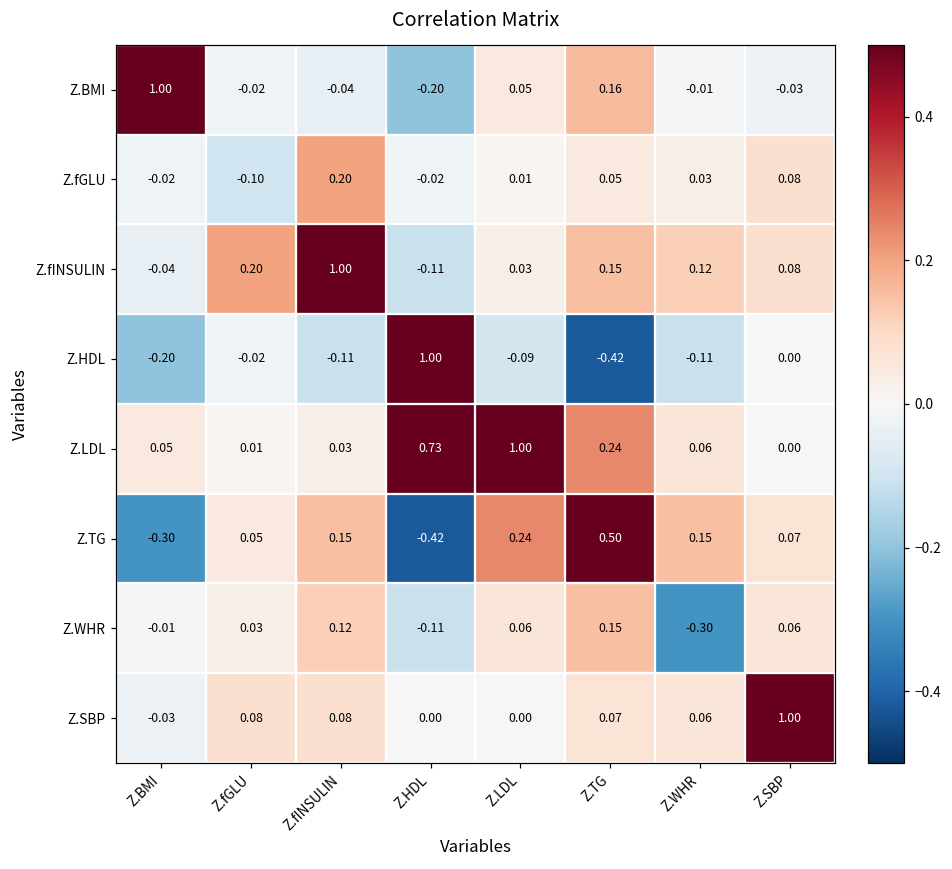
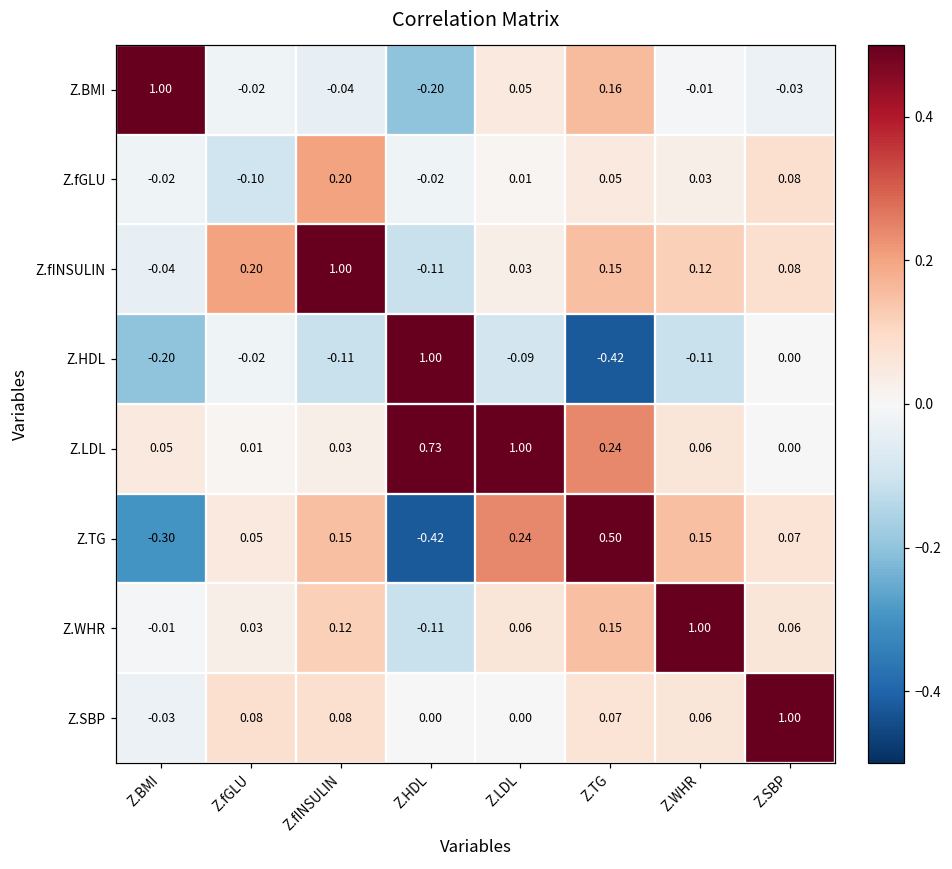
Z.WHR, Z.WHR: -0.30 -> 1.00
